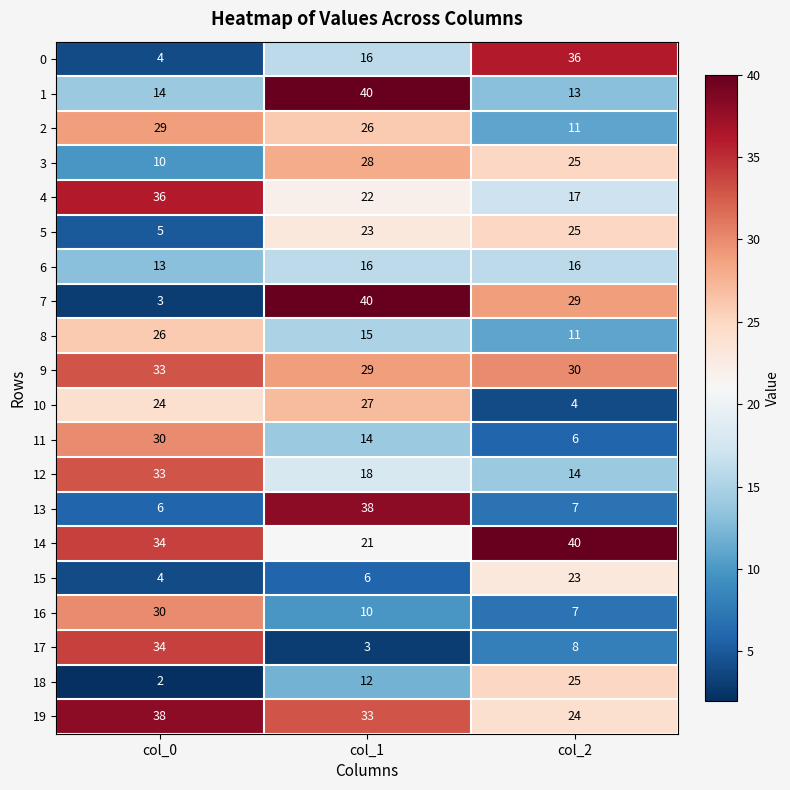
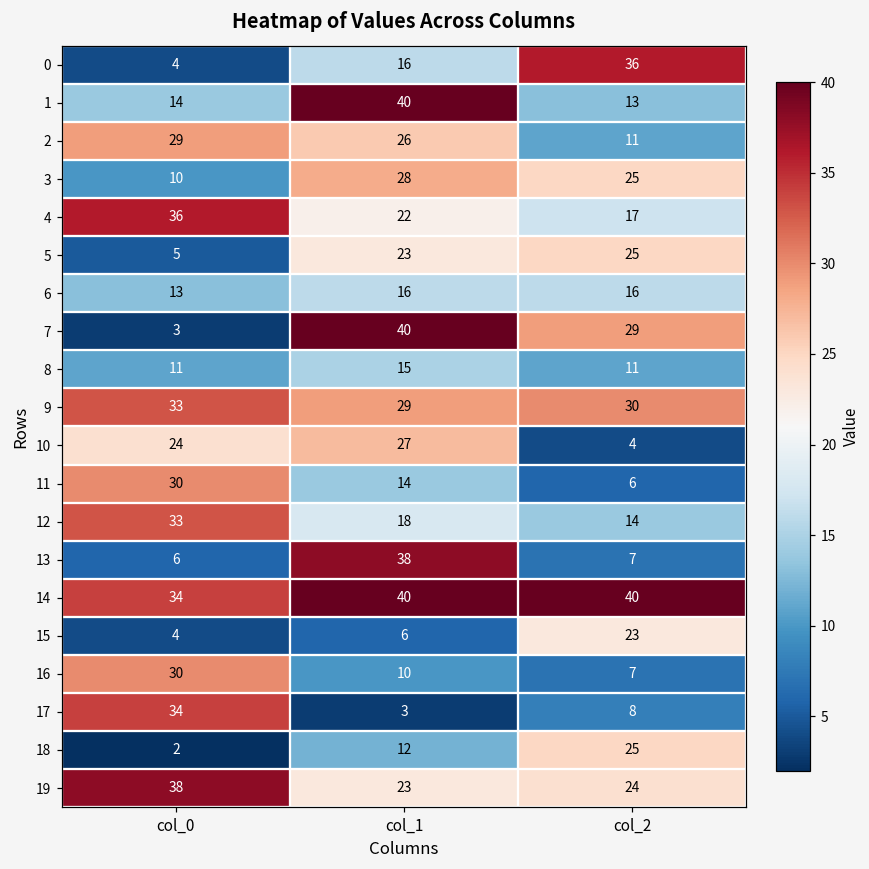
8, col_0: 26 -> 11
14, col_1: 21 -> 40
19, col_1: 33 -> 23
